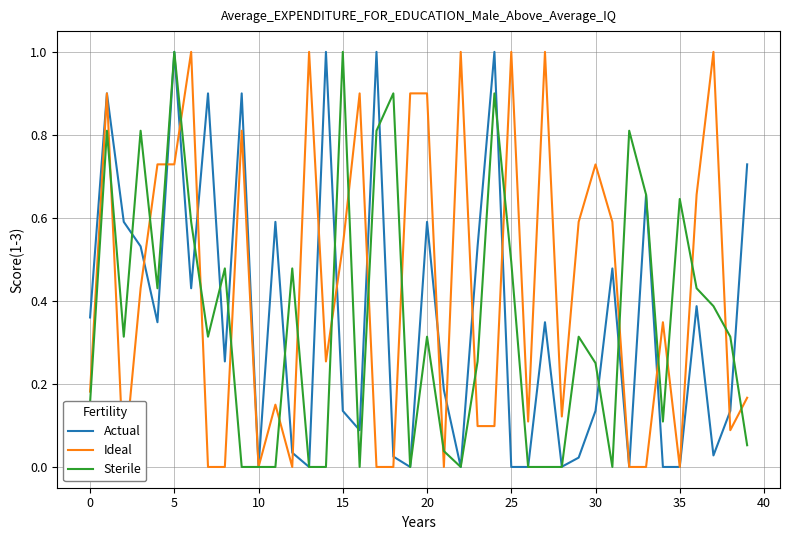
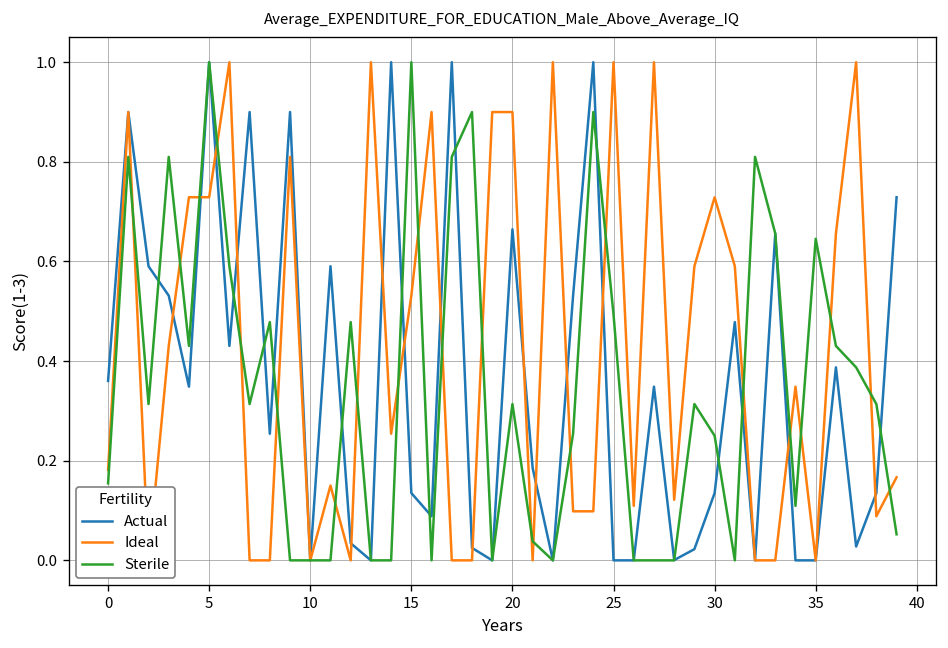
Actual, 20: 0.59 -> 0.66
